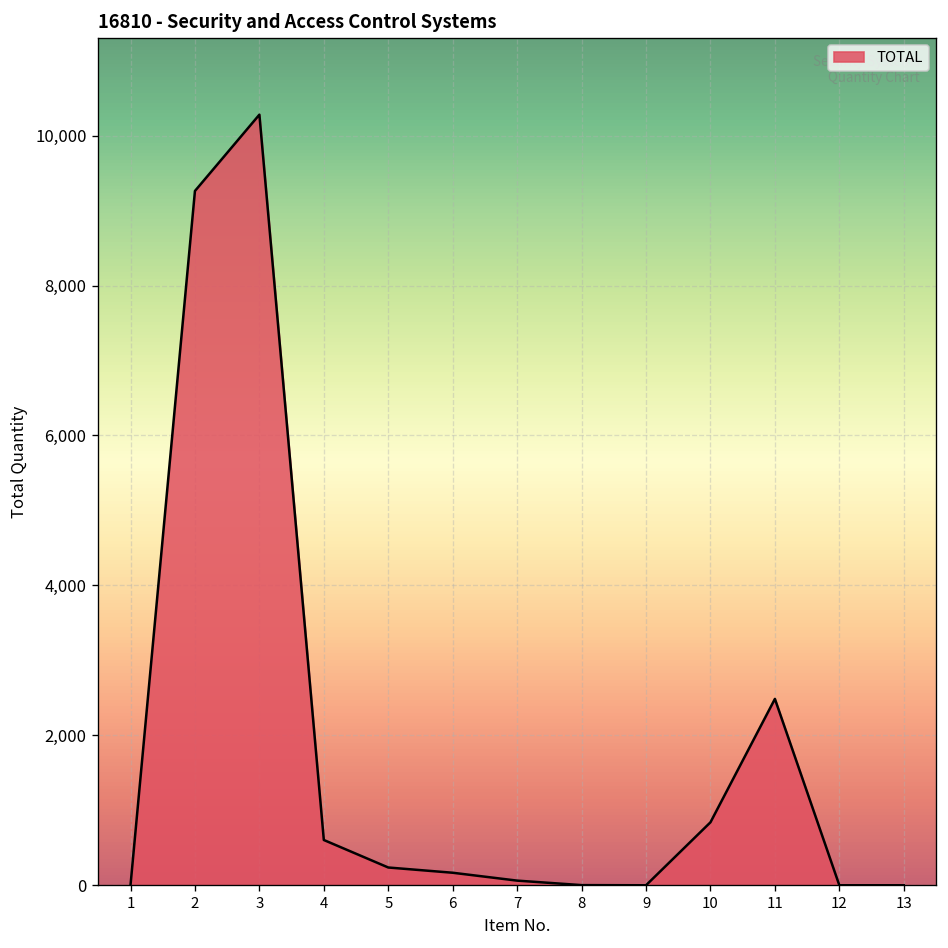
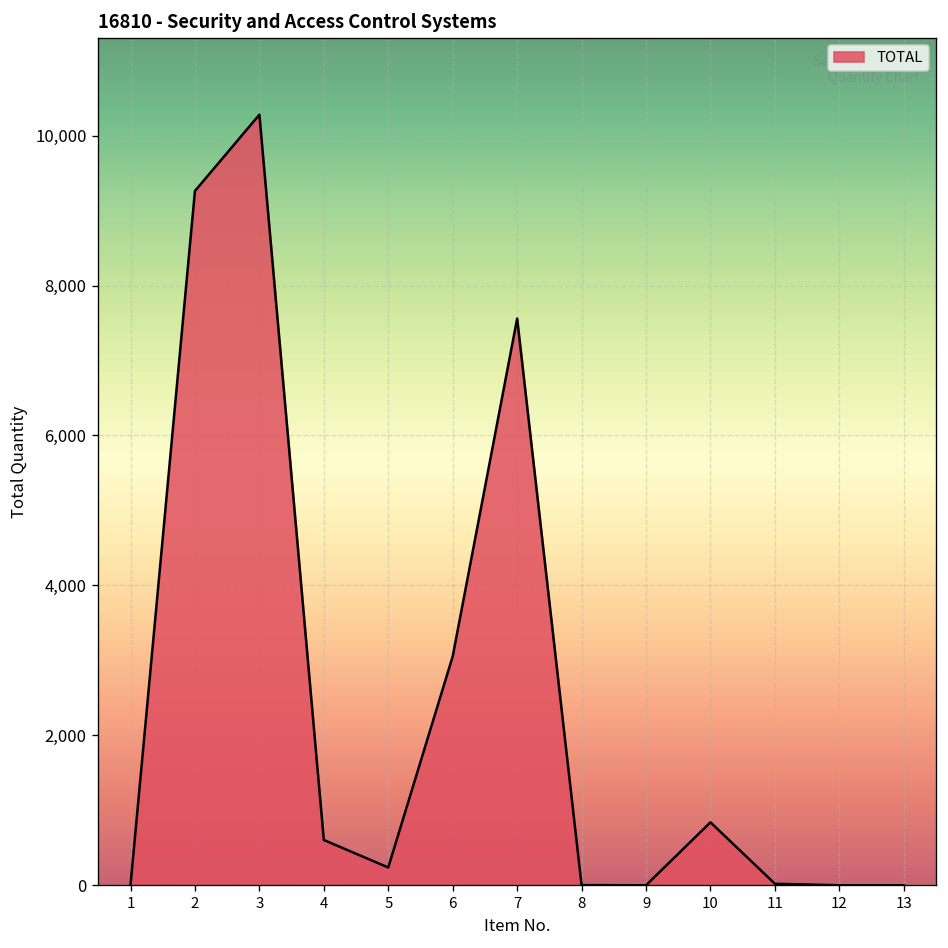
6: 200 -> 3,100
7: 100 -> 7,600
11: 2,500 -> 0
